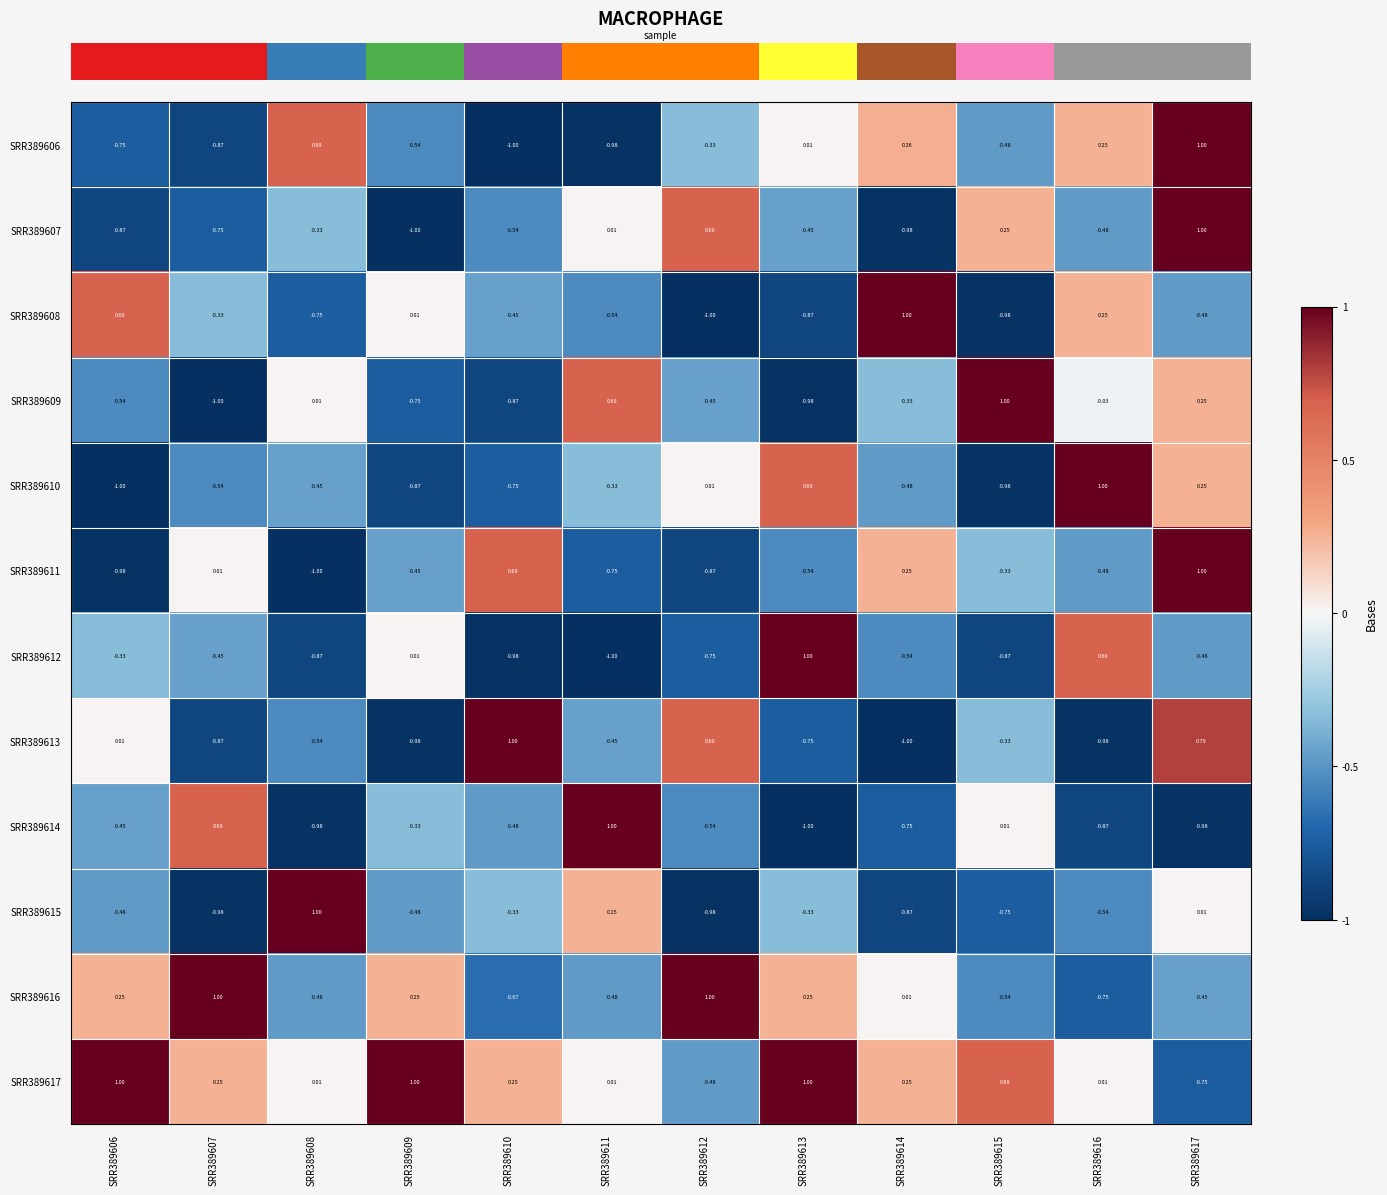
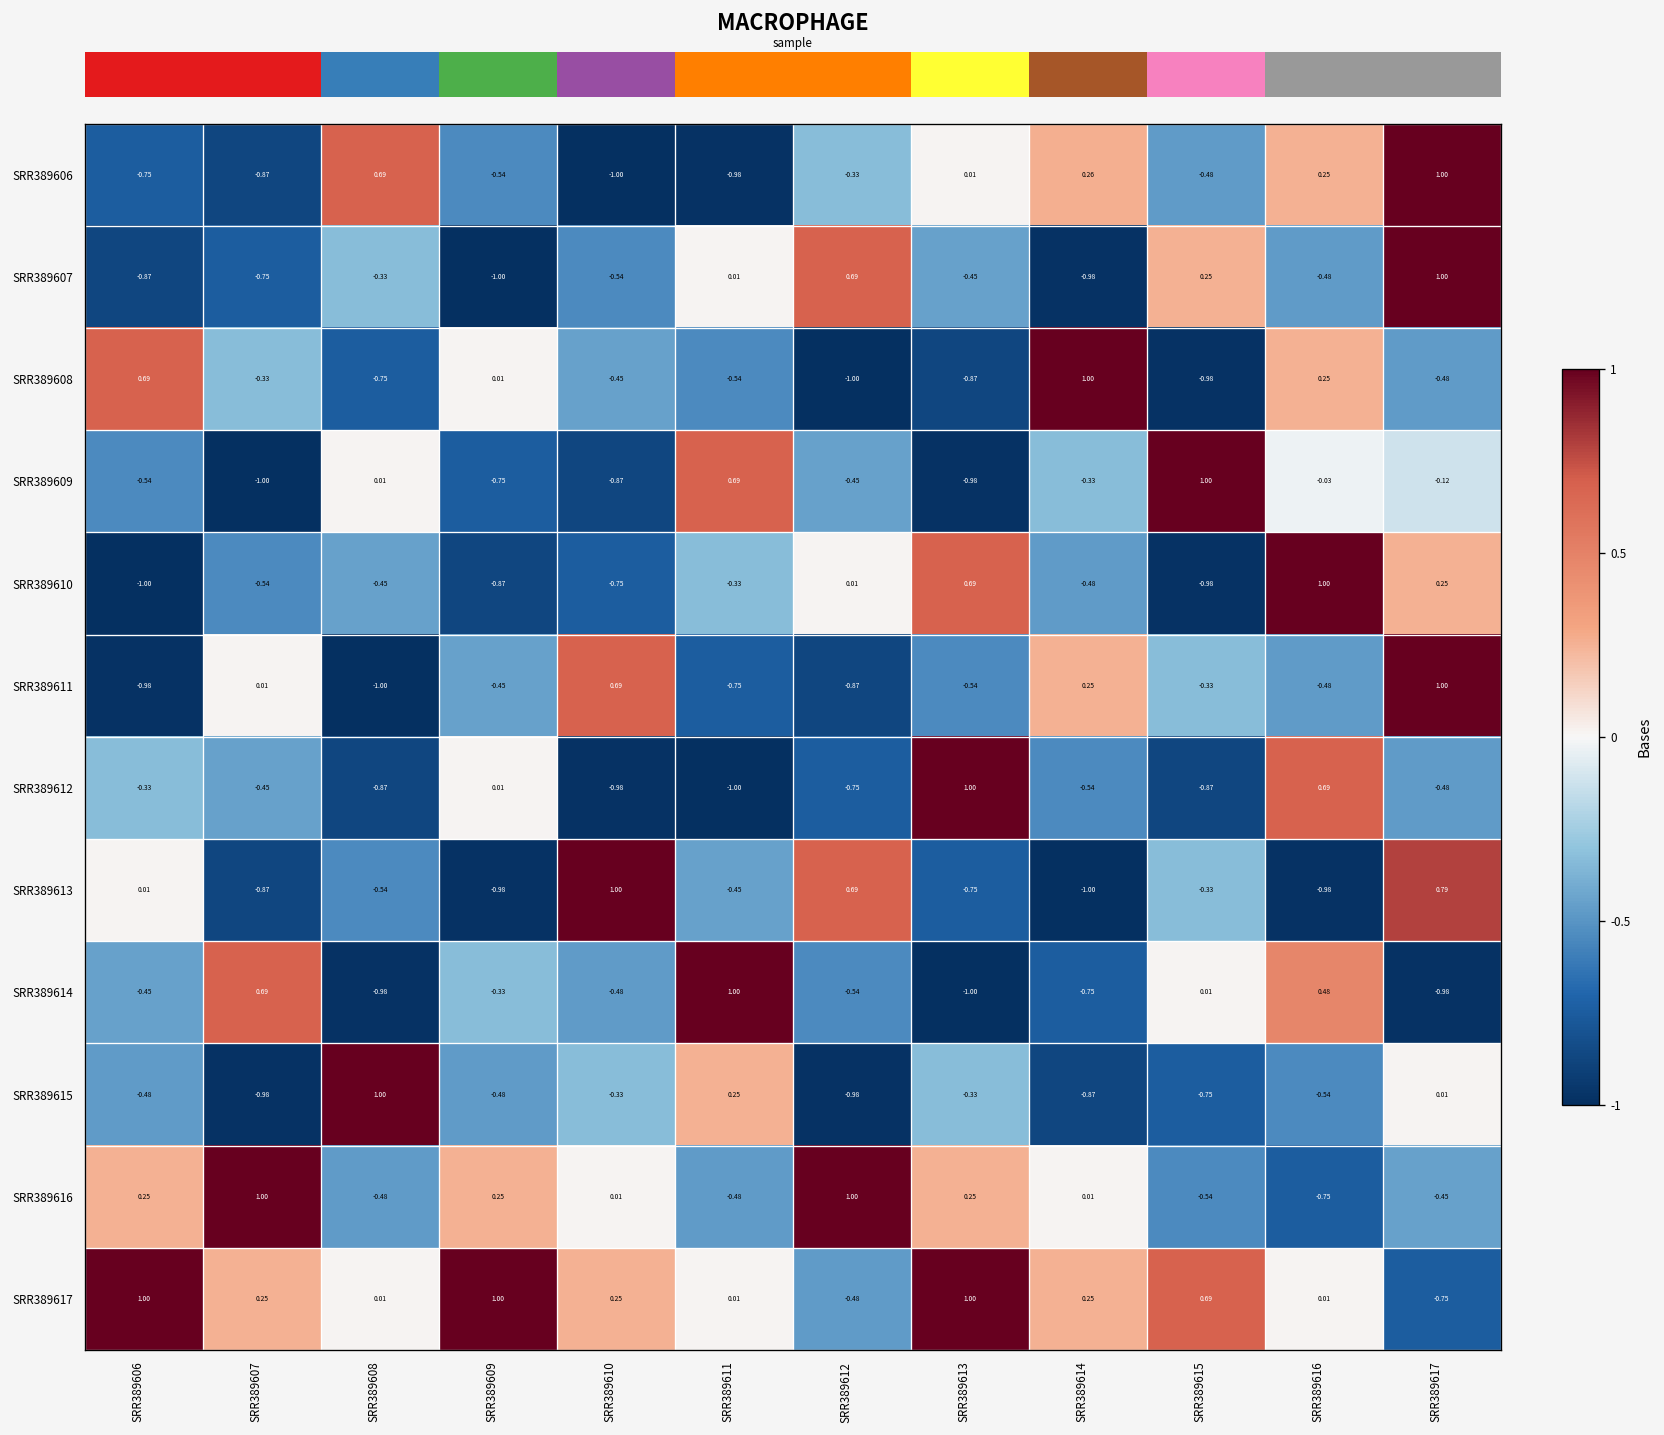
SRR389609, SRR389617: 0.25 -> -0.12
SRR389614, SRR389616: -0.87 -> 0.48
SRR389616, SRR389610: -0.67 -> 0.01
